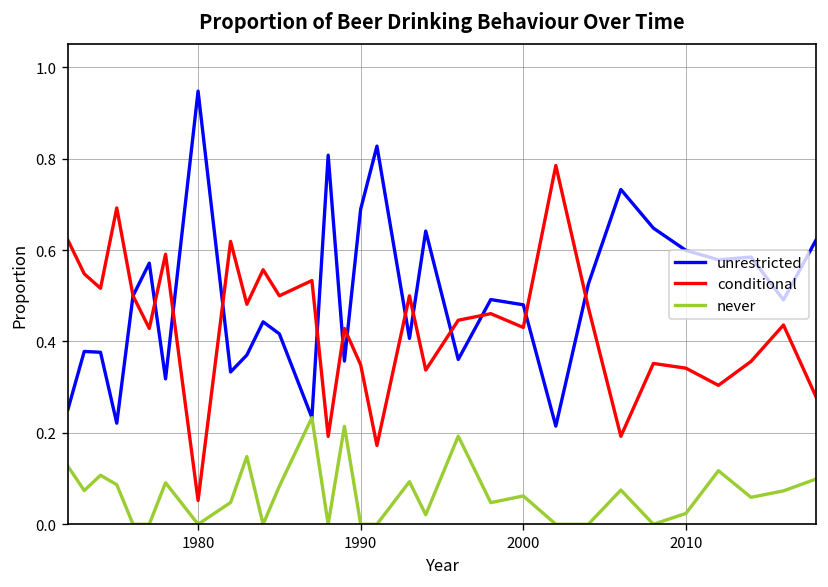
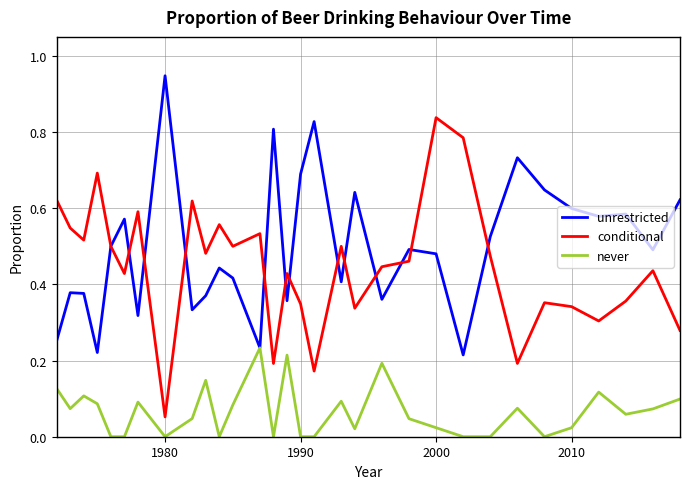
conditional, 2000: 0.43 -> 0.84
never, 2000: 0.06 -> 0.02
